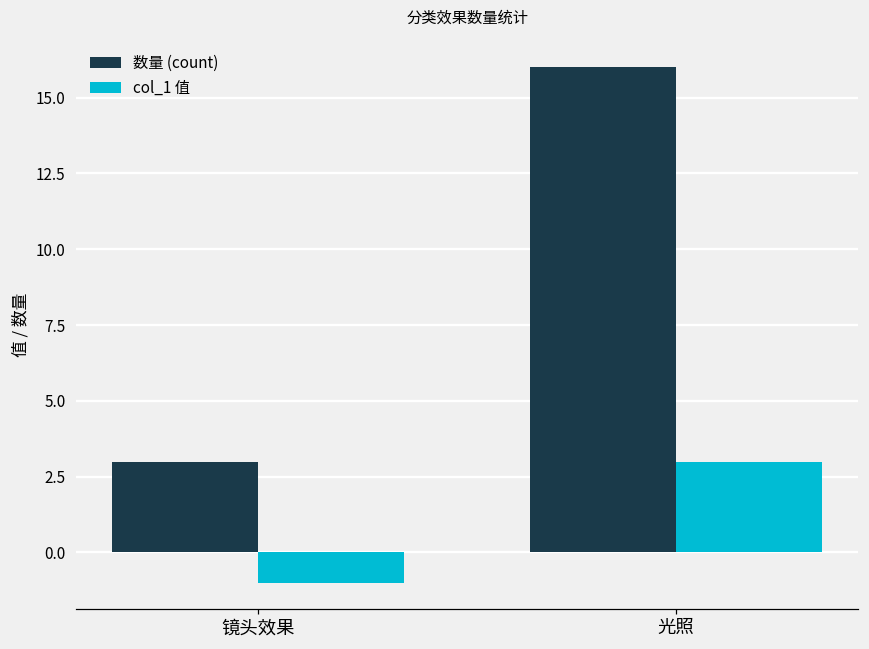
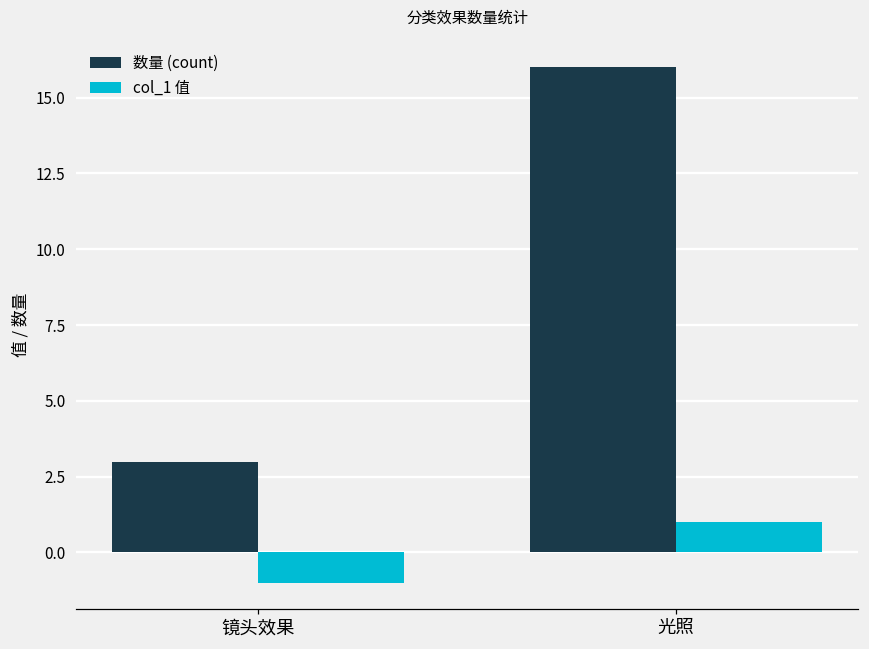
col_1 值, 光照: 3 -> 1
